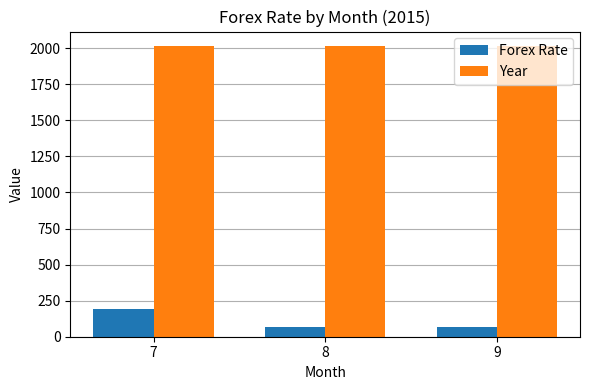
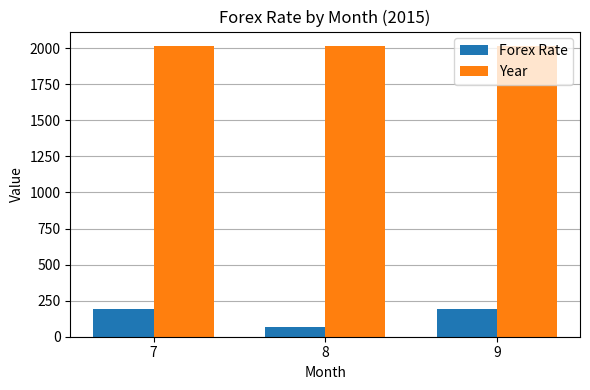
Forex Rate, 9: 70 -> 190
